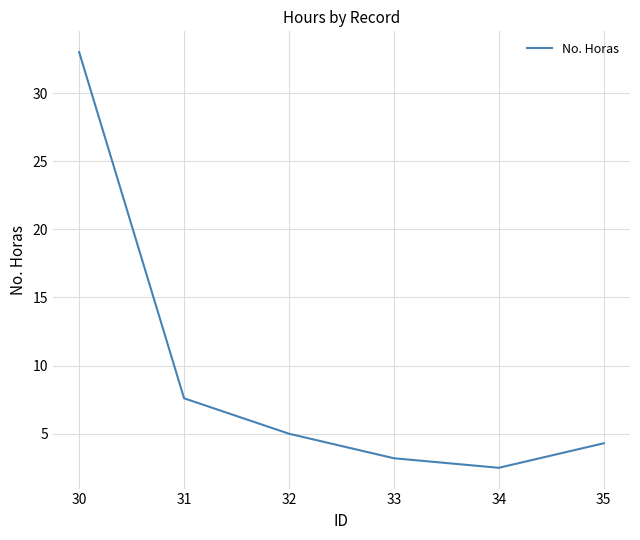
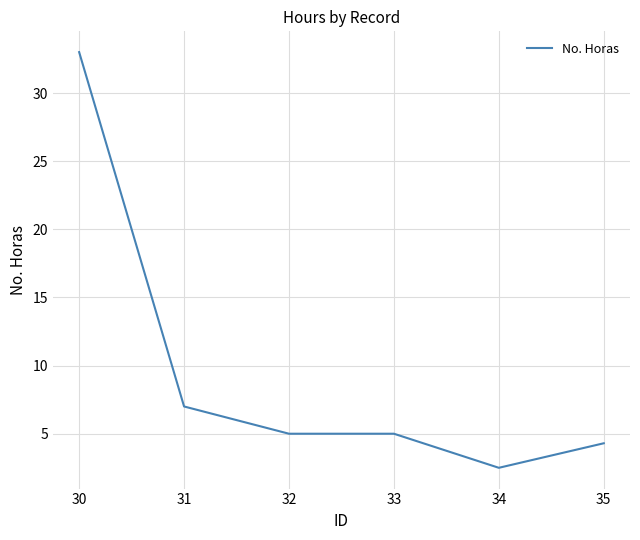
31: 7.6 -> 7.0
33: 3.2 -> 5.0
